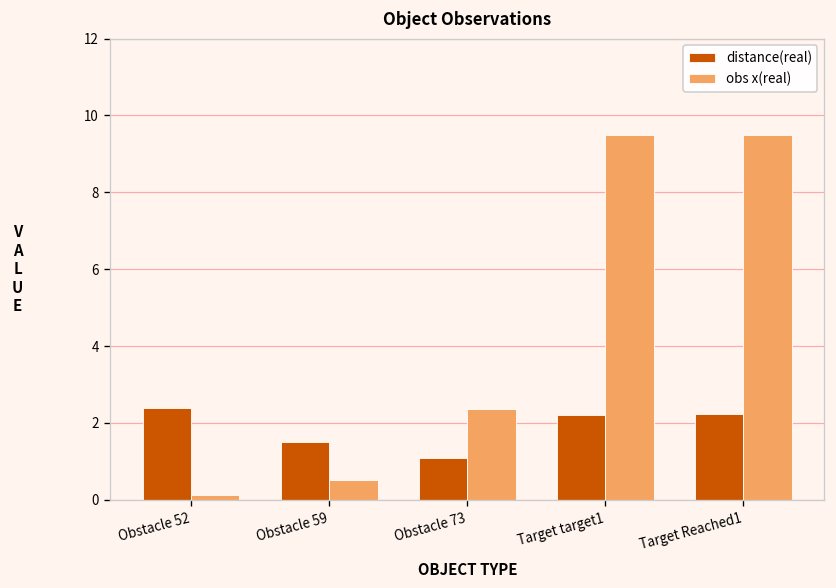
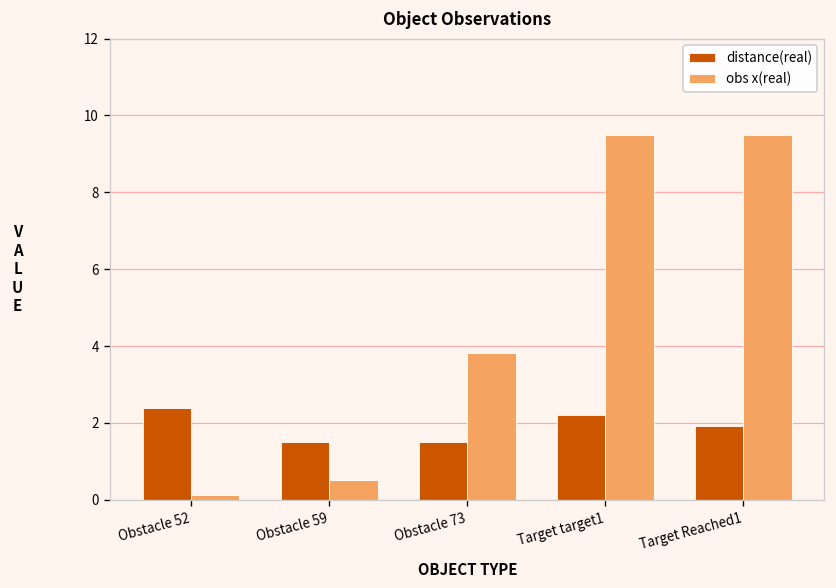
distance(real), Obstacle 73: 1.1 -> 1.5
obs x(real), Obstacle 73: 2.4 -> 3.8
distance(real), Target Reached1: 2.2 -> 1.9
